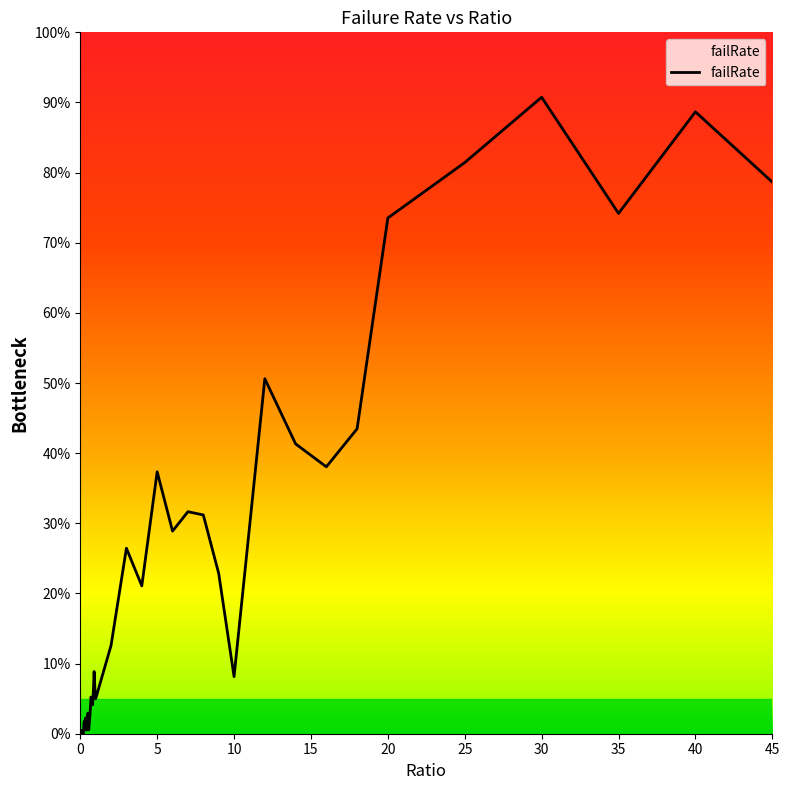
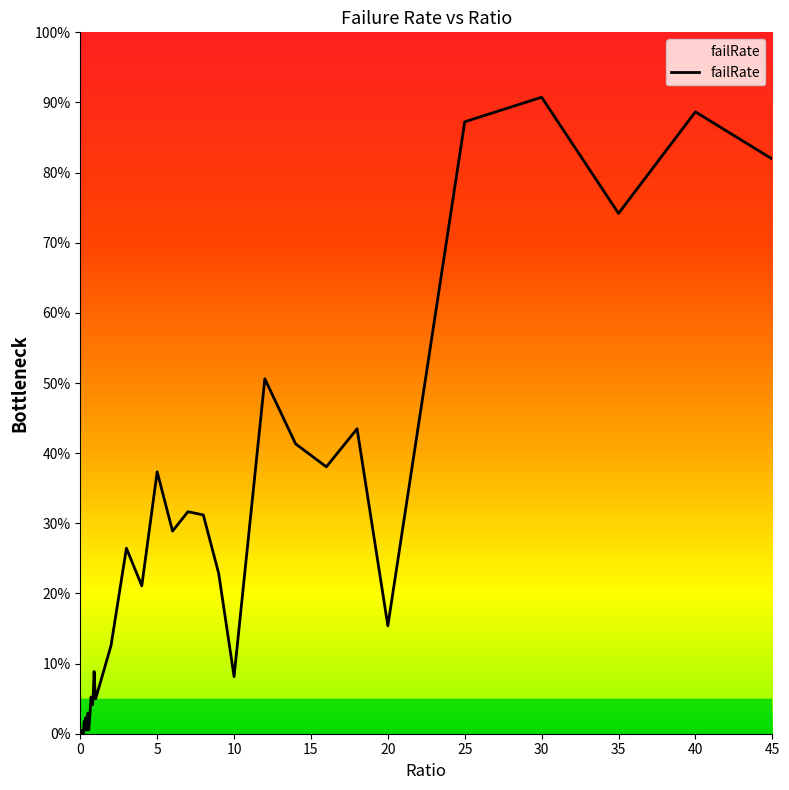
20: 74% -> 15%
25: 81% -> 87%
45: 79% -> 82%
